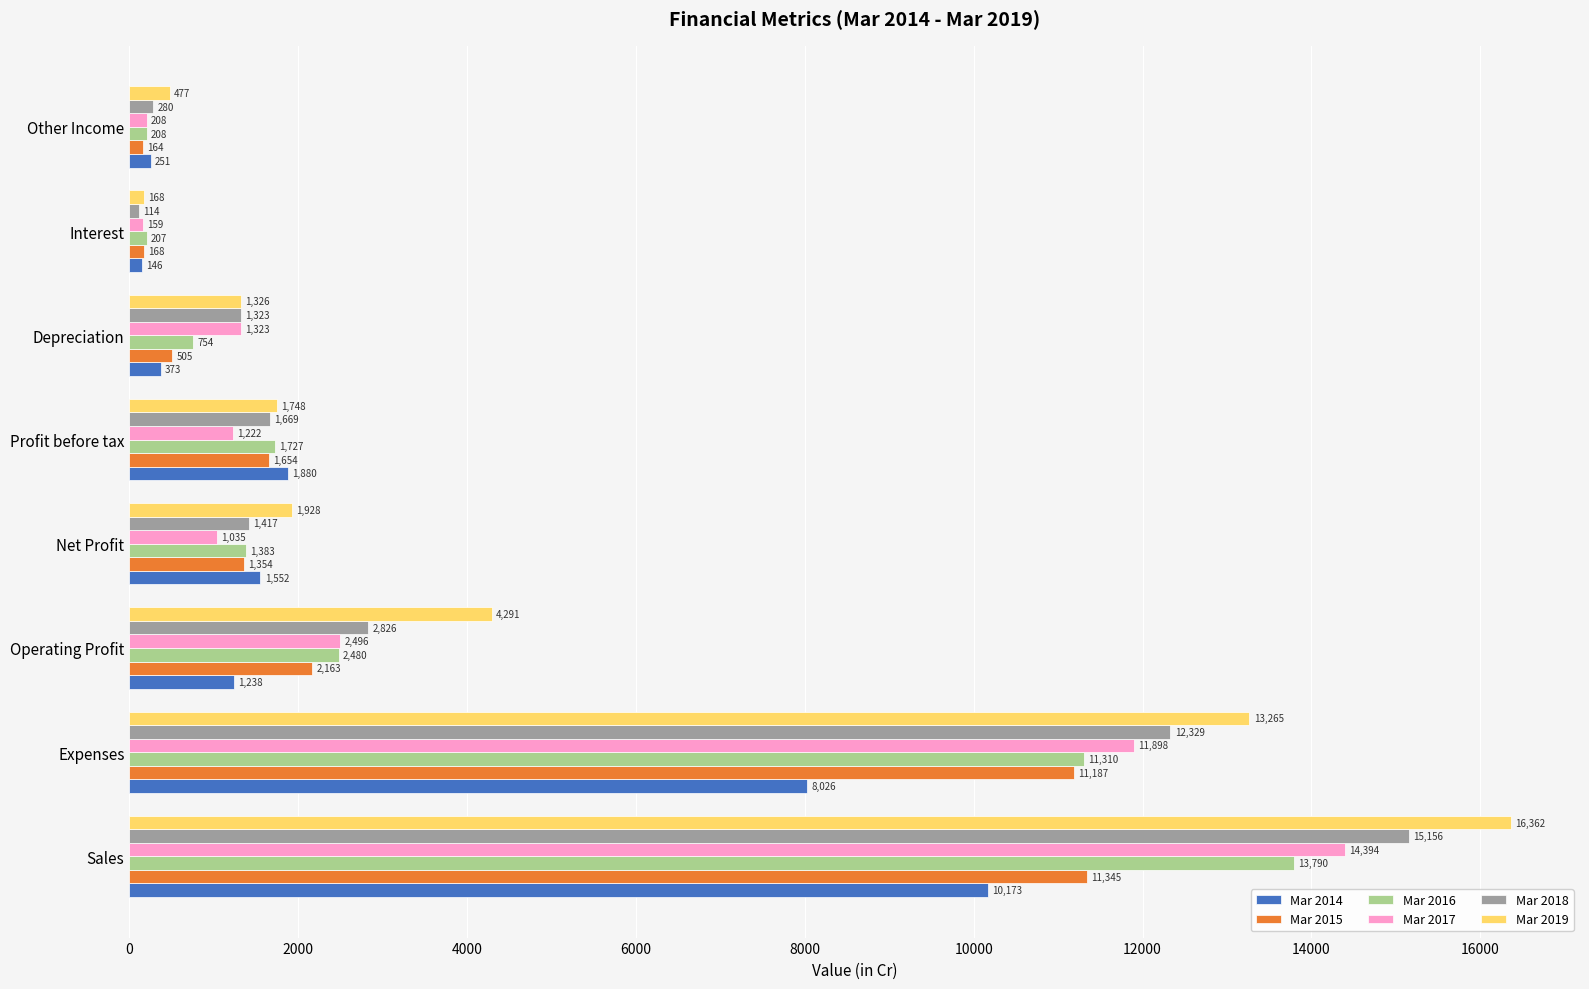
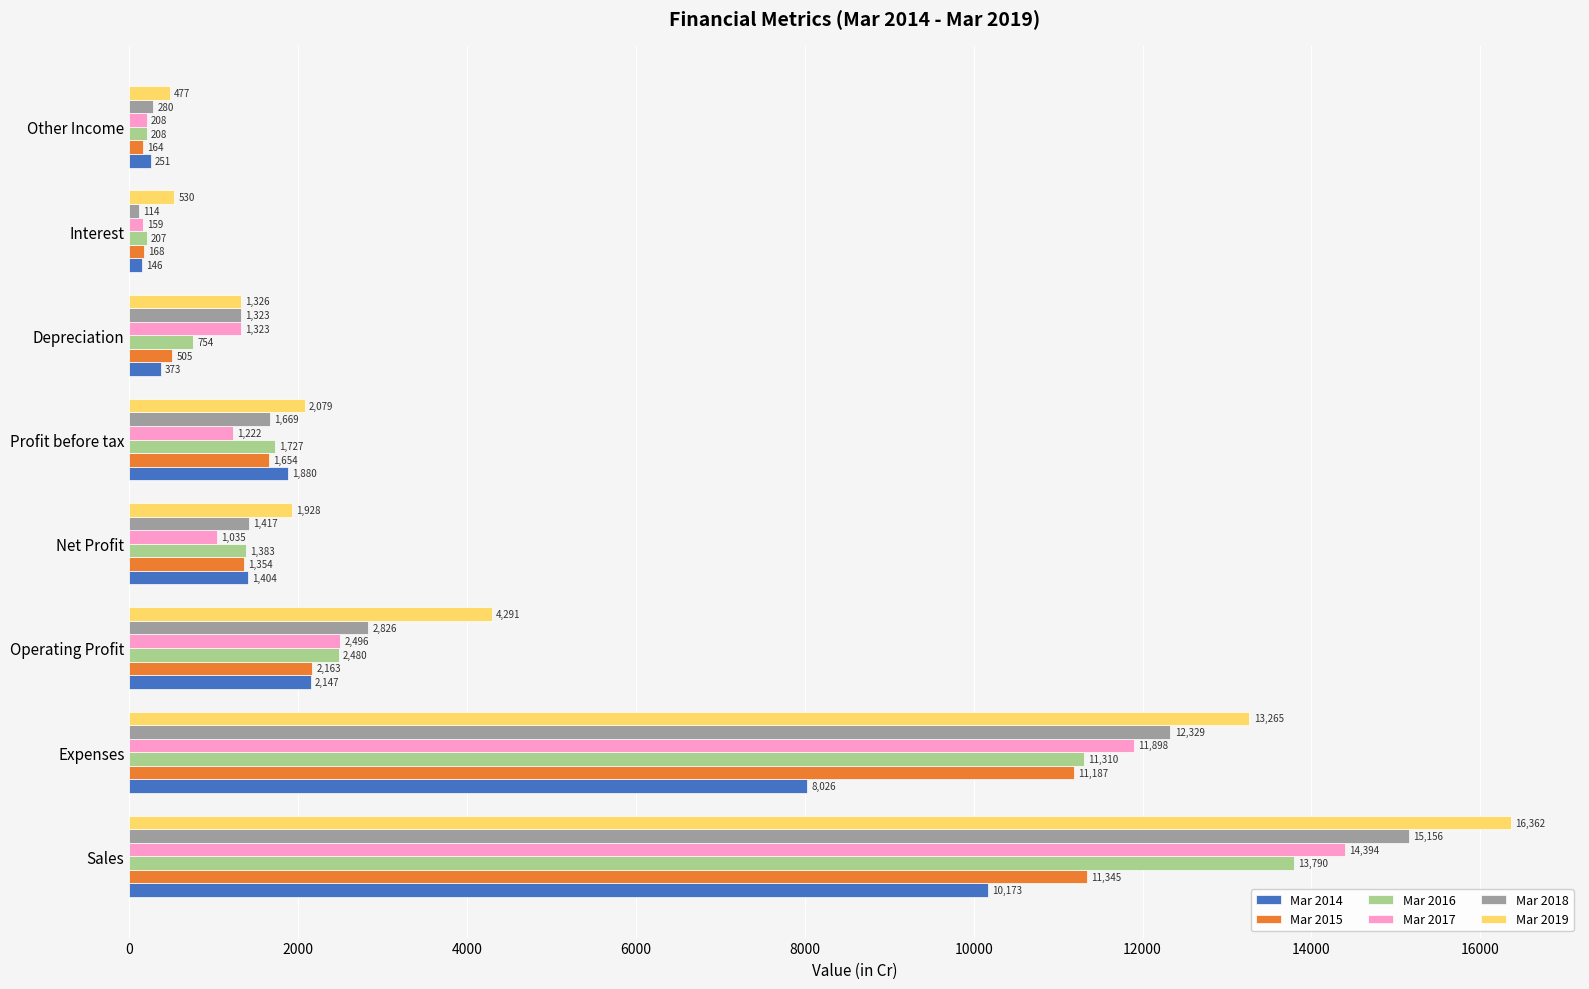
Mar 2019, Interest: 168 -> 530
Mar 2019, Profit before tax: 1,748 -> 2,079
Mar 2014, Net Profit: 1,552 -> 1,404
Mar 2014, Operating Profit: 1,238 -> 2,147
